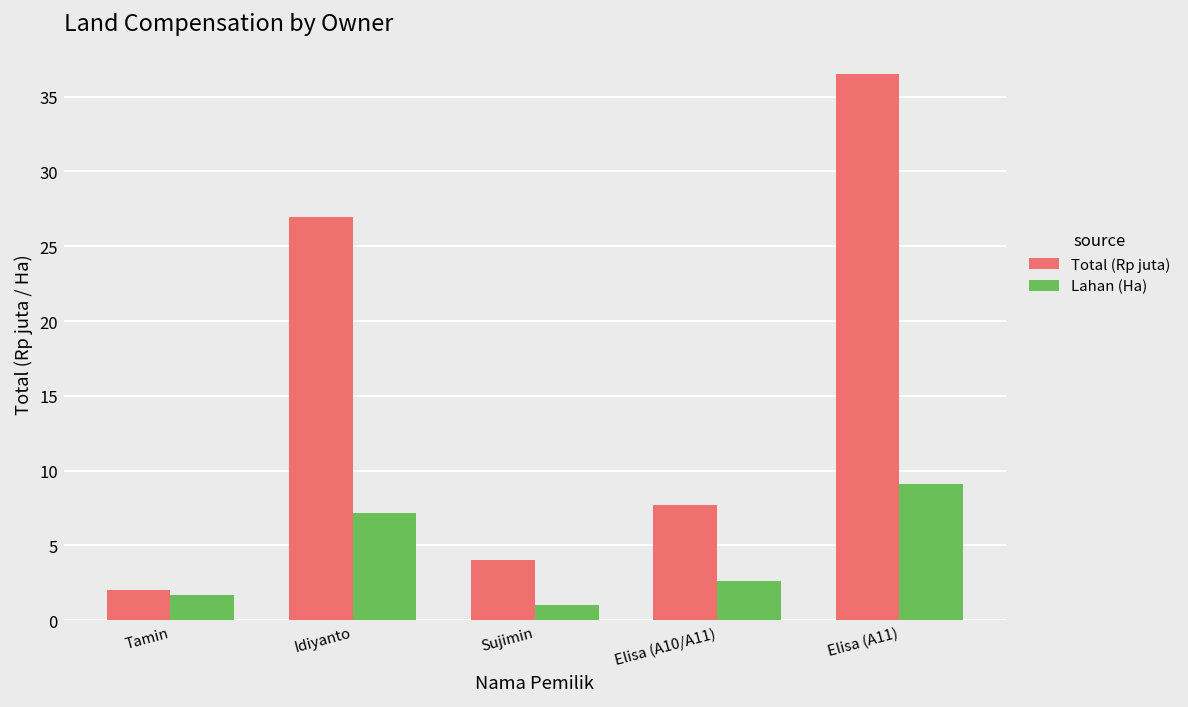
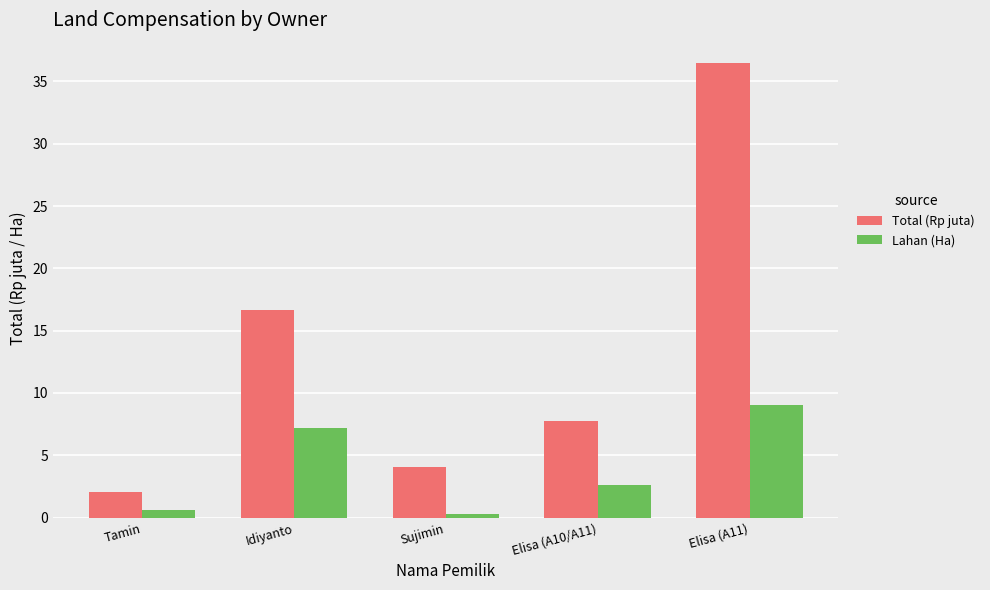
Lahan (Ha), Tamin: 1.7 -> 0.6
Total (Rp juta), Idiyanto: 27.0 -> 16.7
Lahan (Ha), Sujimin: 1.0 -> 0.3
